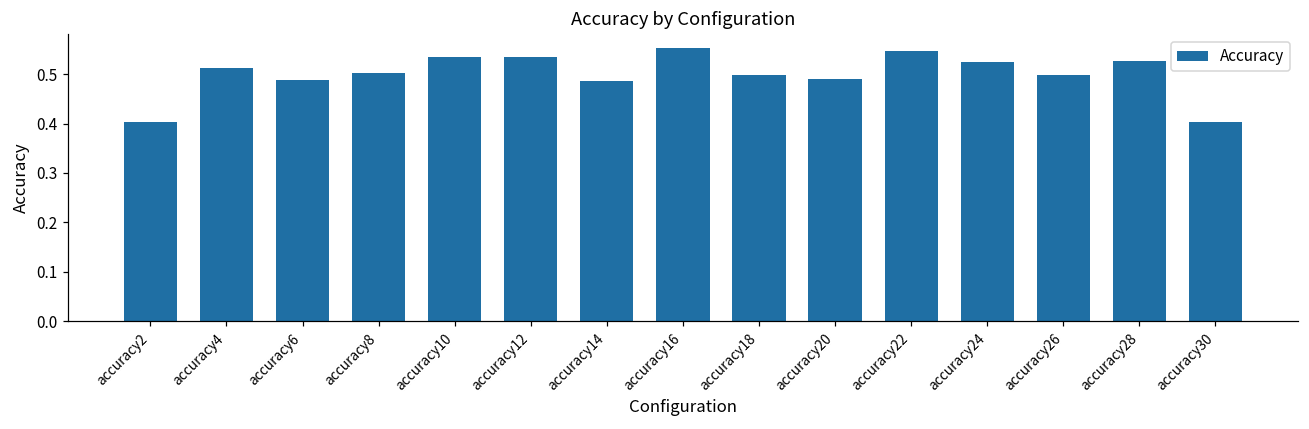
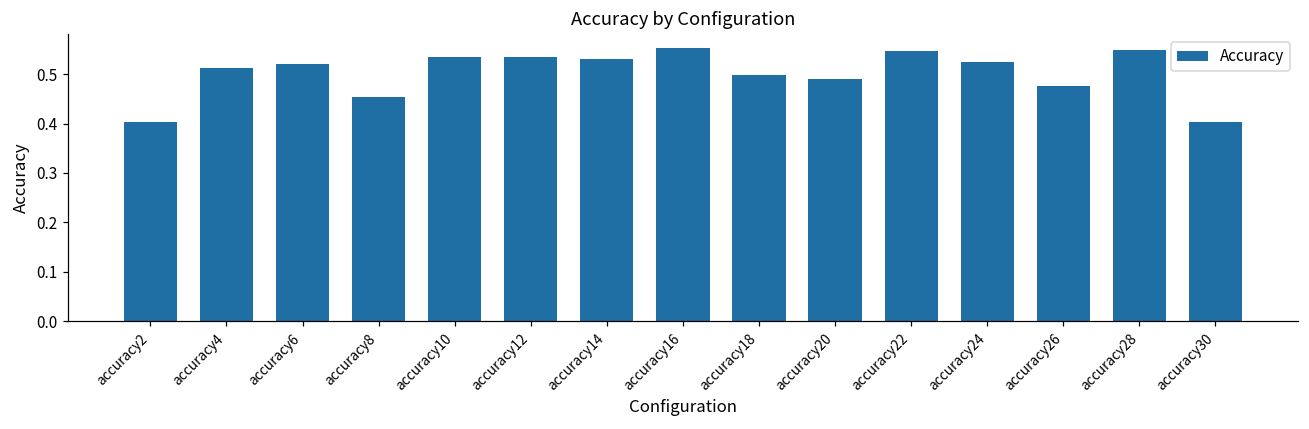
accuracy6: 0.49 -> 0.52
accuracy8: 0.50 -> 0.45
accuracy14: 0.49 -> 0.53
accuracy26: 0.50 -> 0.48
accuracy28: 0.53 -> 0.55
